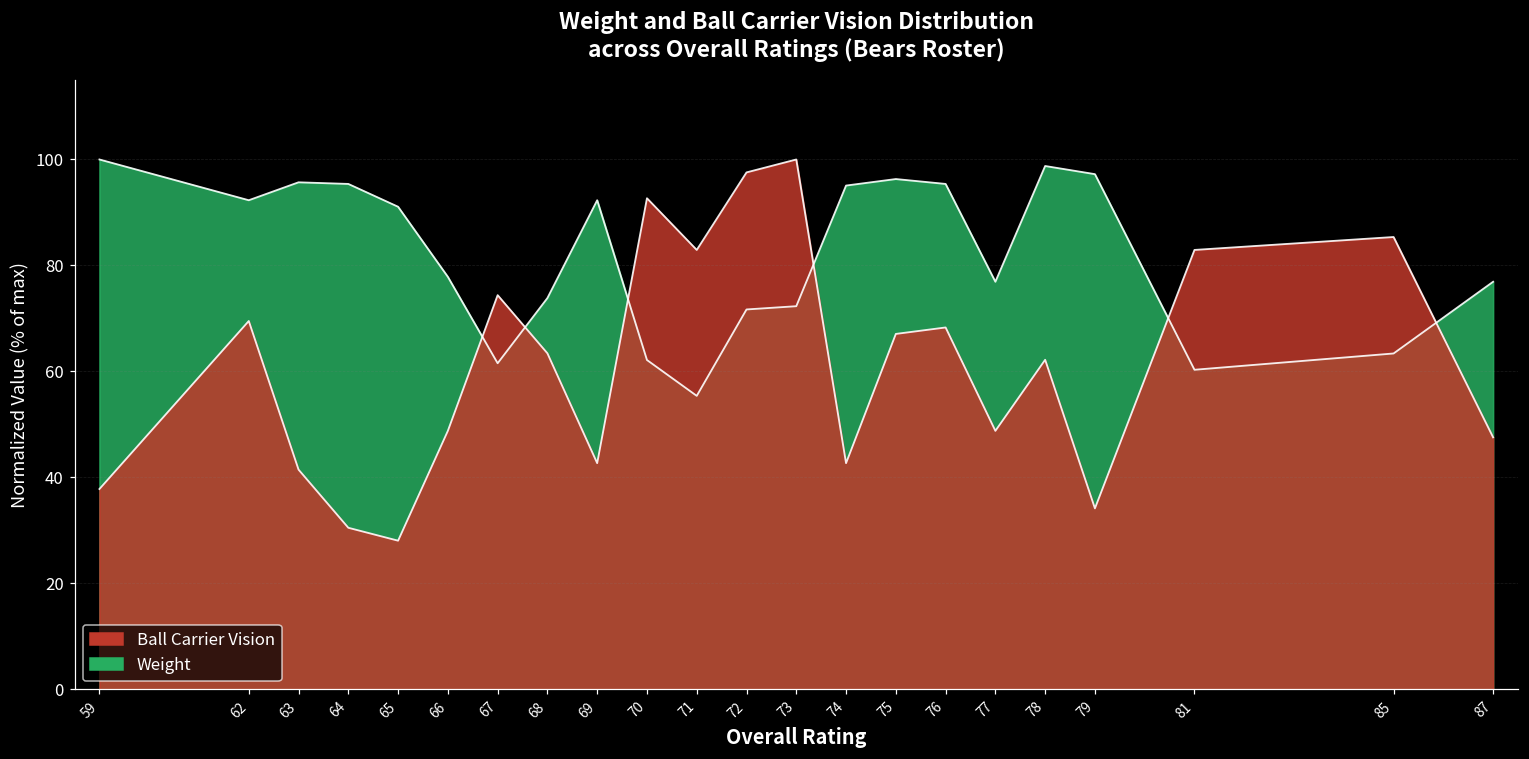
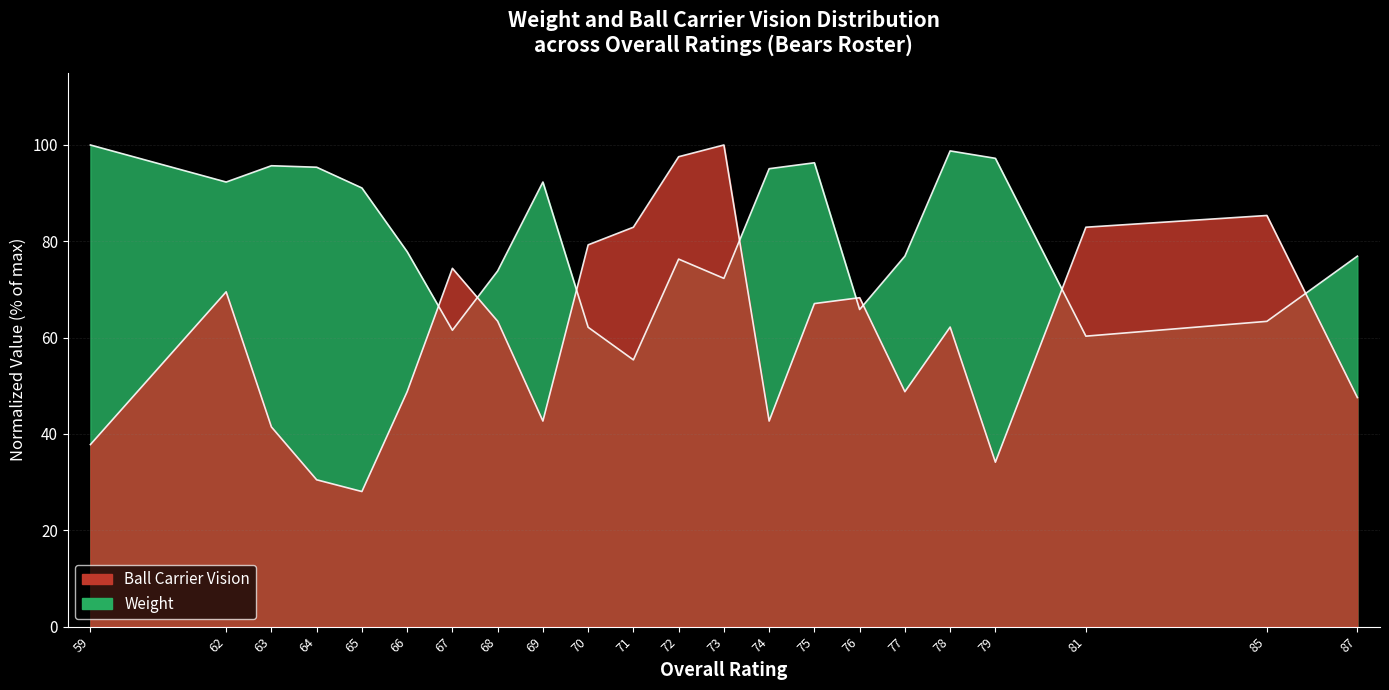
Ball Carrier Vision, 70: 93 -> 79
Weight, 72: 72 -> 76
Weight, 76: 95 -> 66
